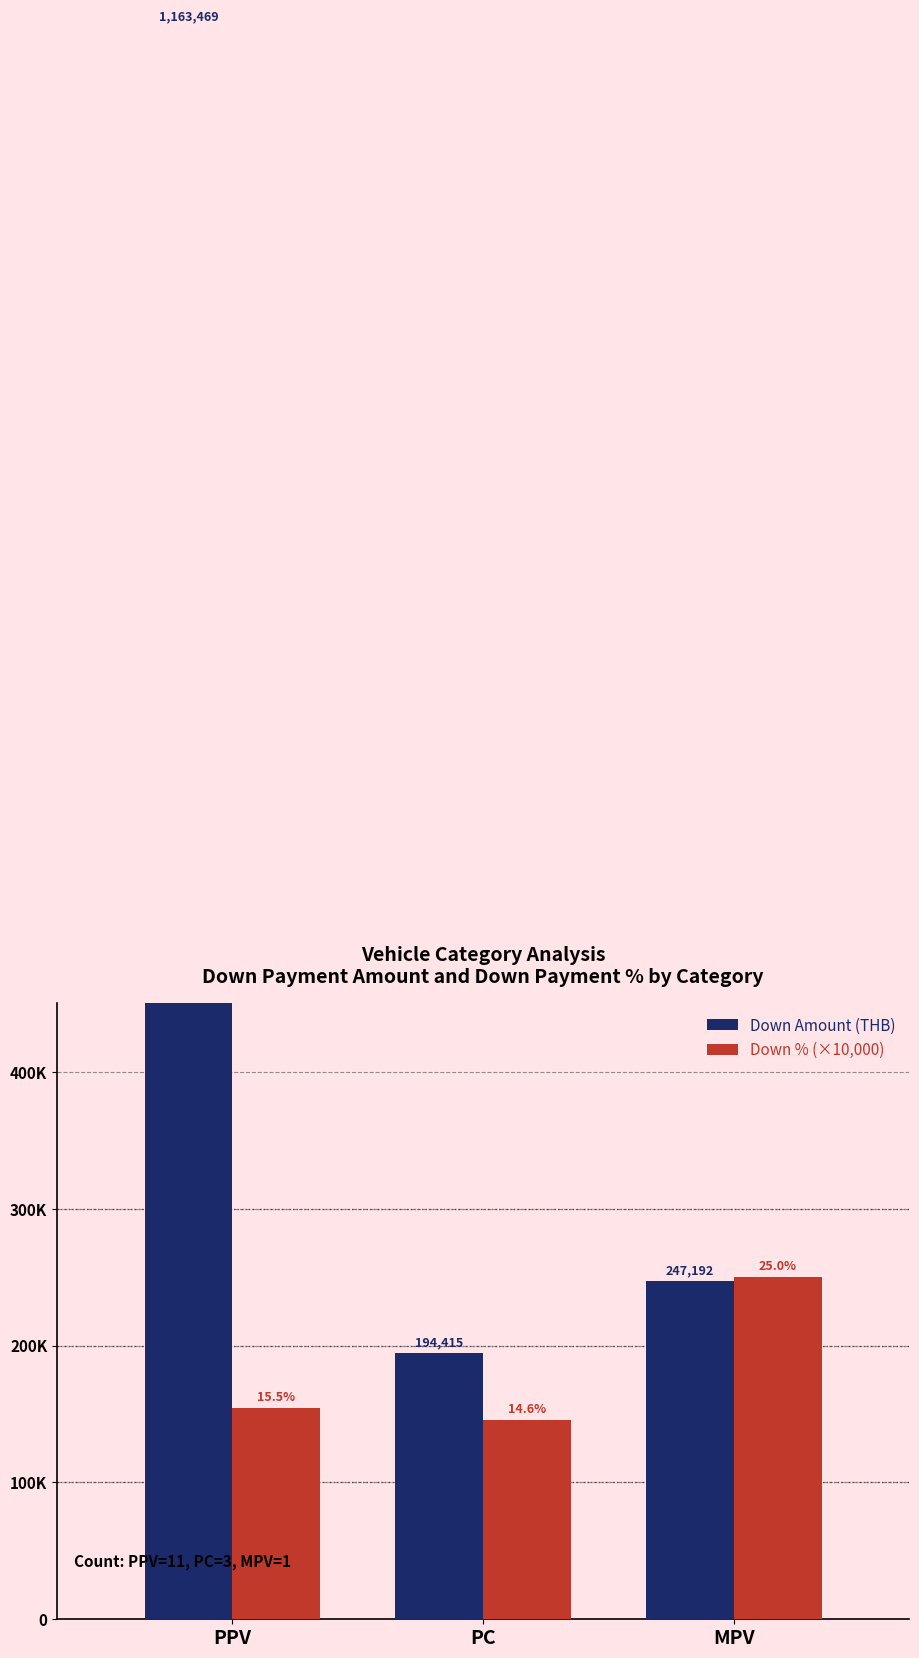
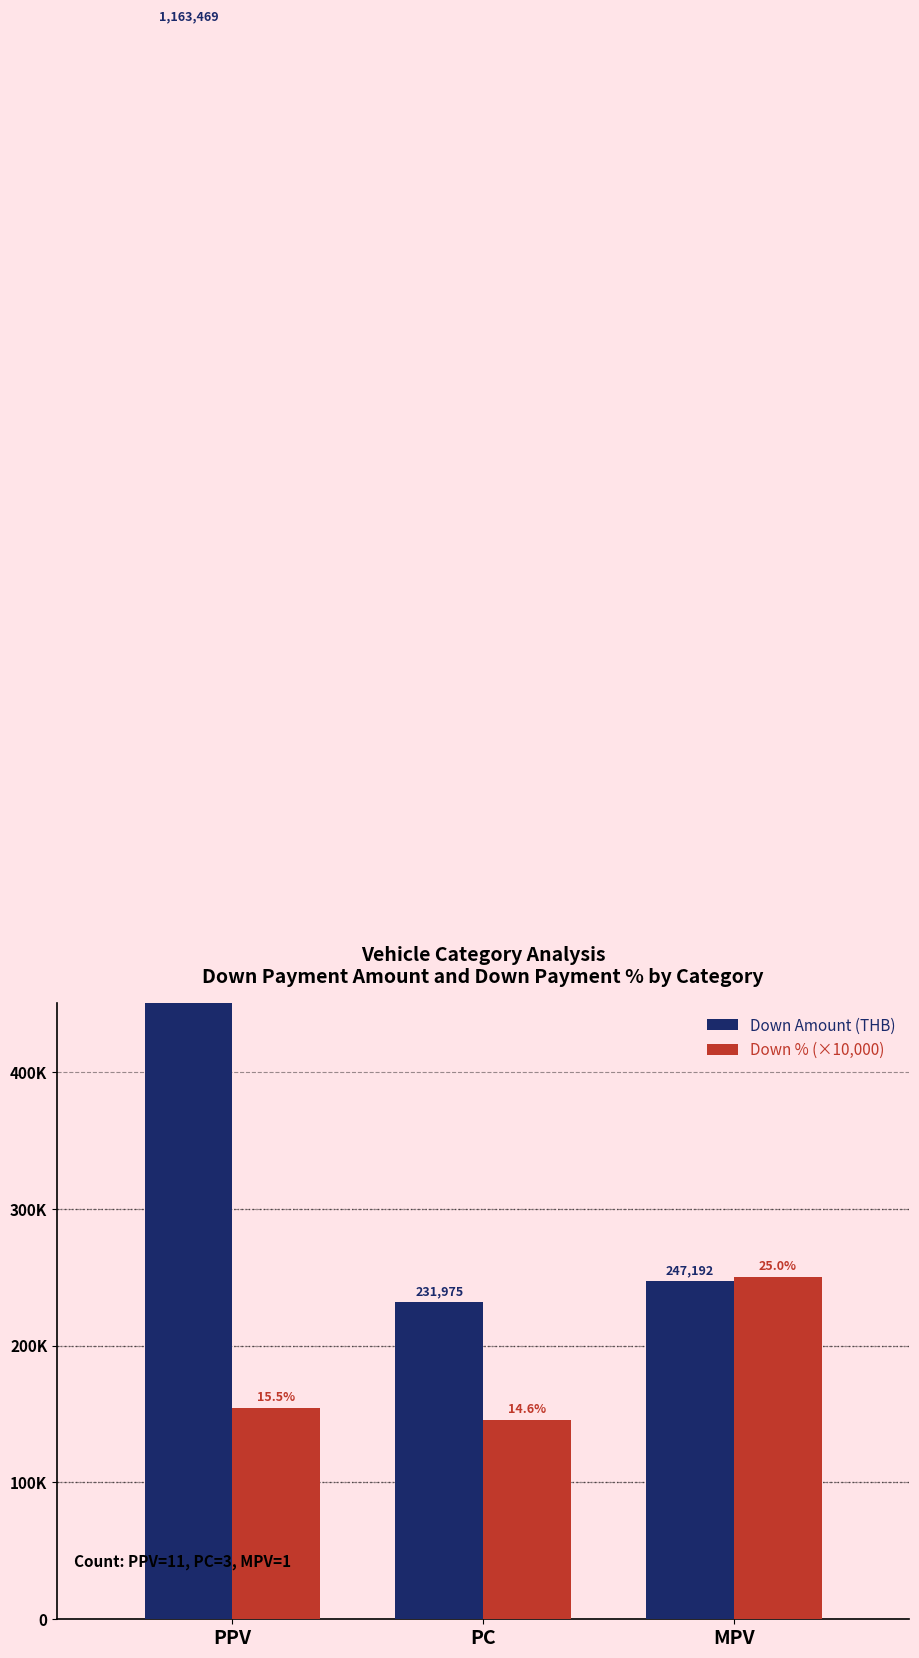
Down Amount (THB), PC: 194,415 -> 231,975
